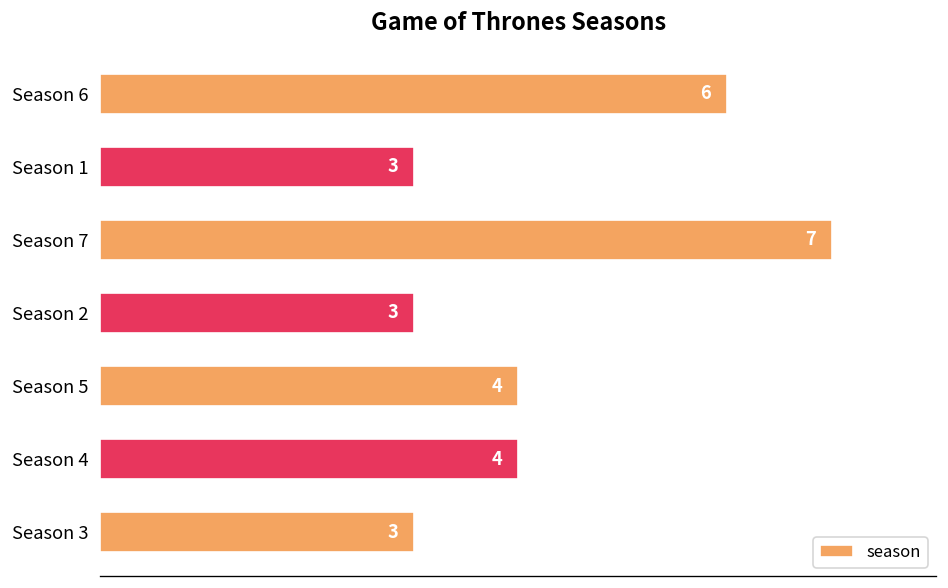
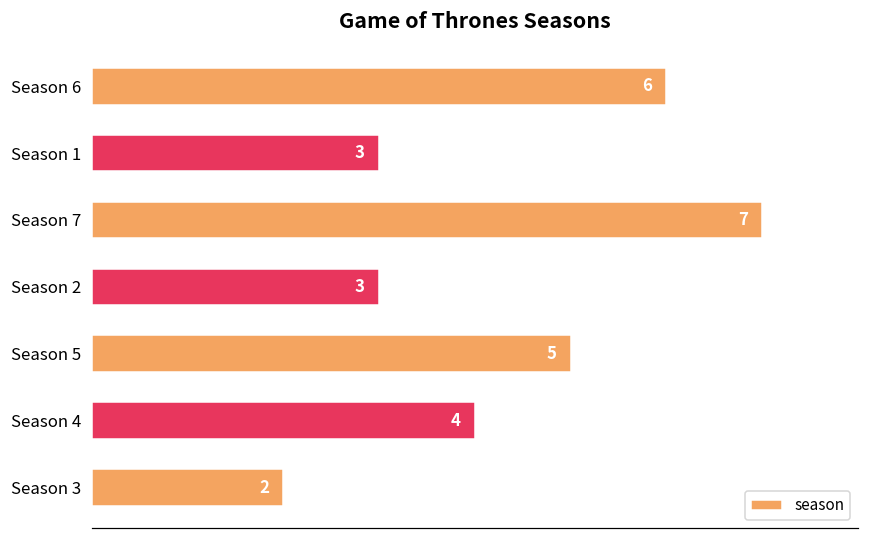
Season 5: 4 -> 5
Season 3: 3 -> 2
